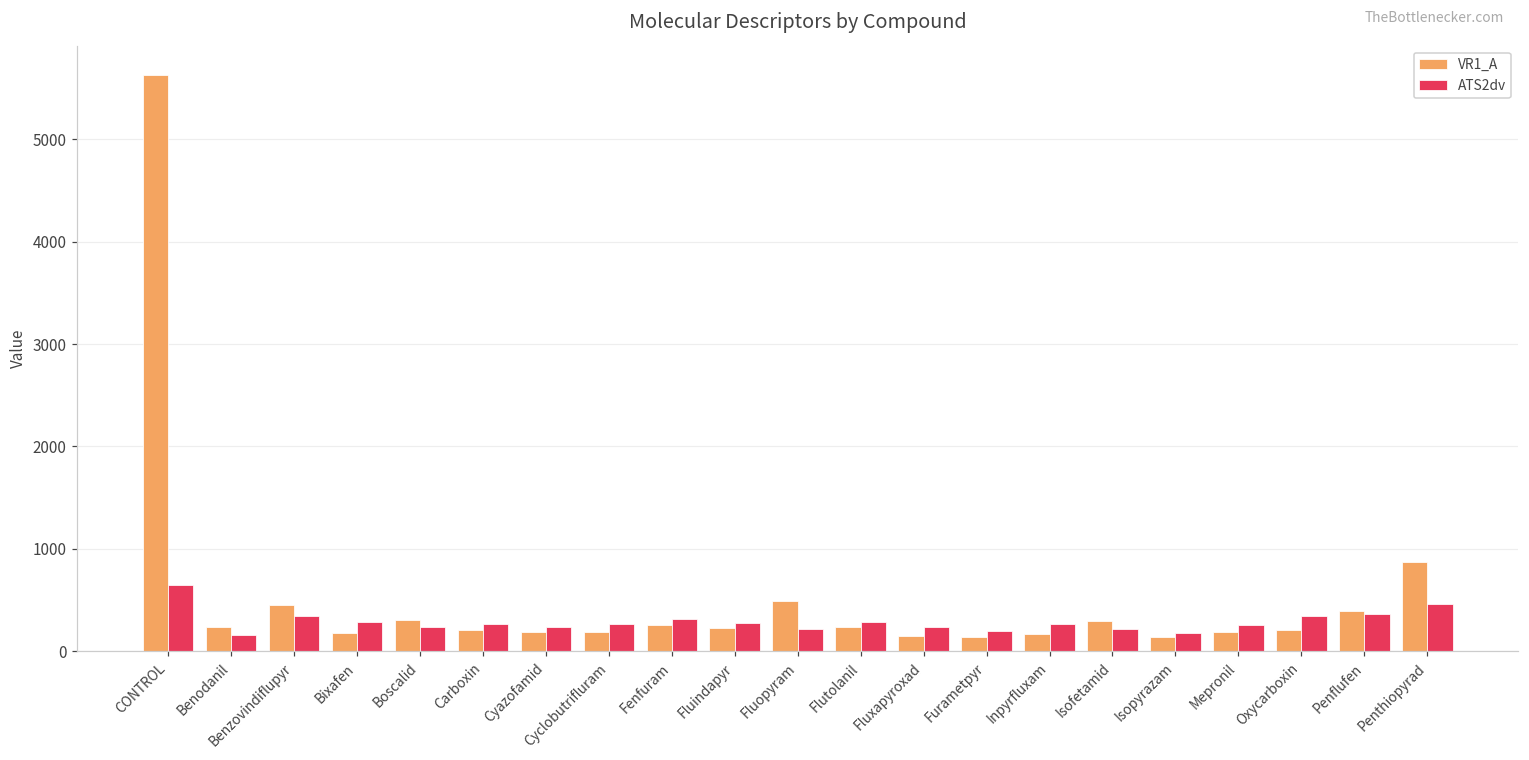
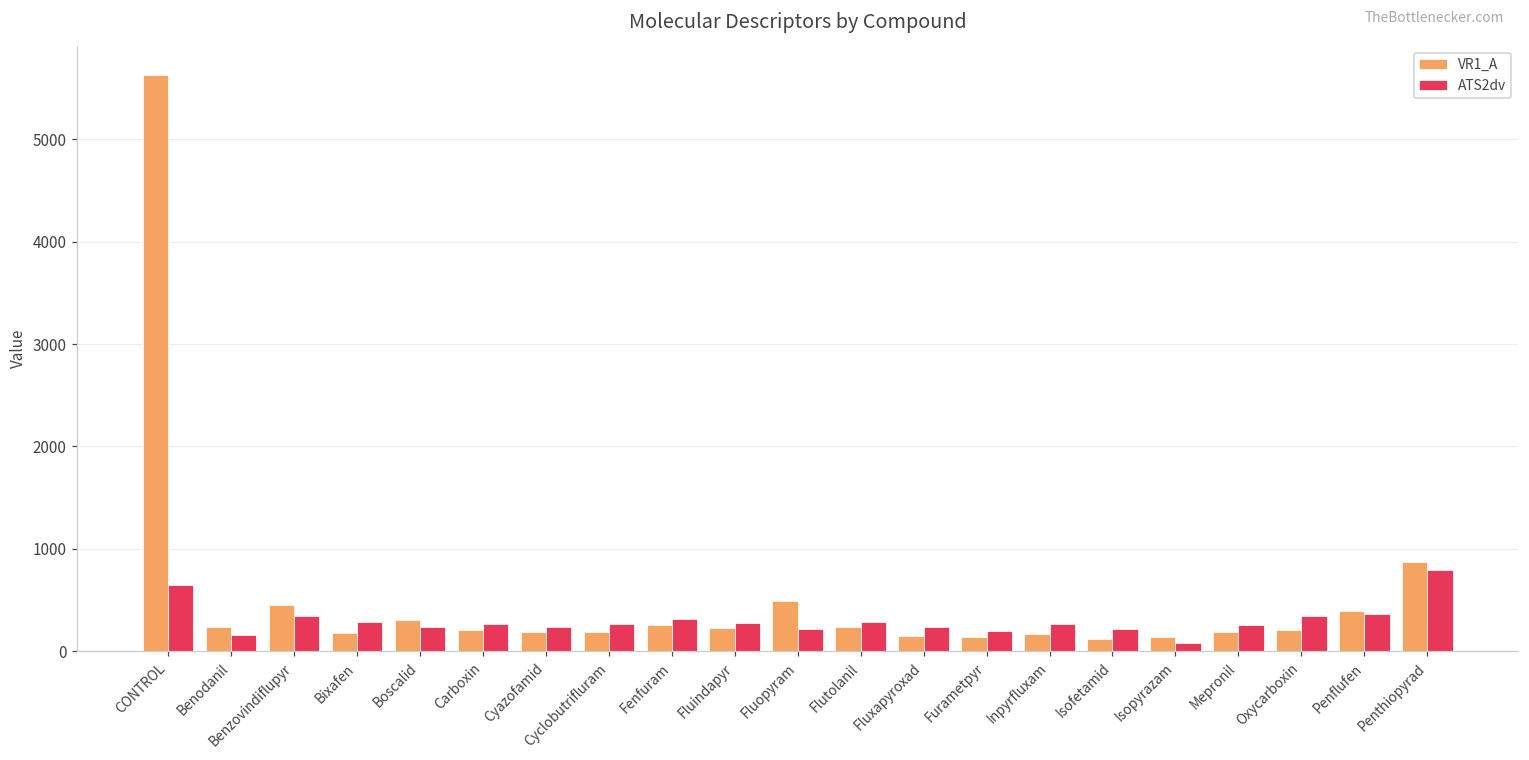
VR1_A, Isofetamid: 300 -> 100
ATS2dv, Isopyrazam: 200 -> 100
ATS2dv, Penthiopyrad: 500 -> 800
